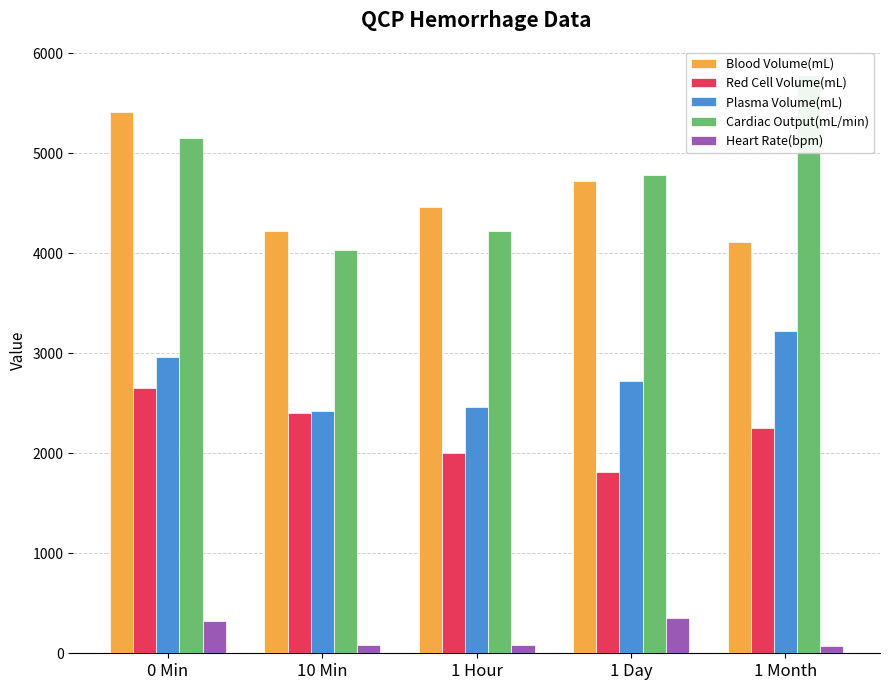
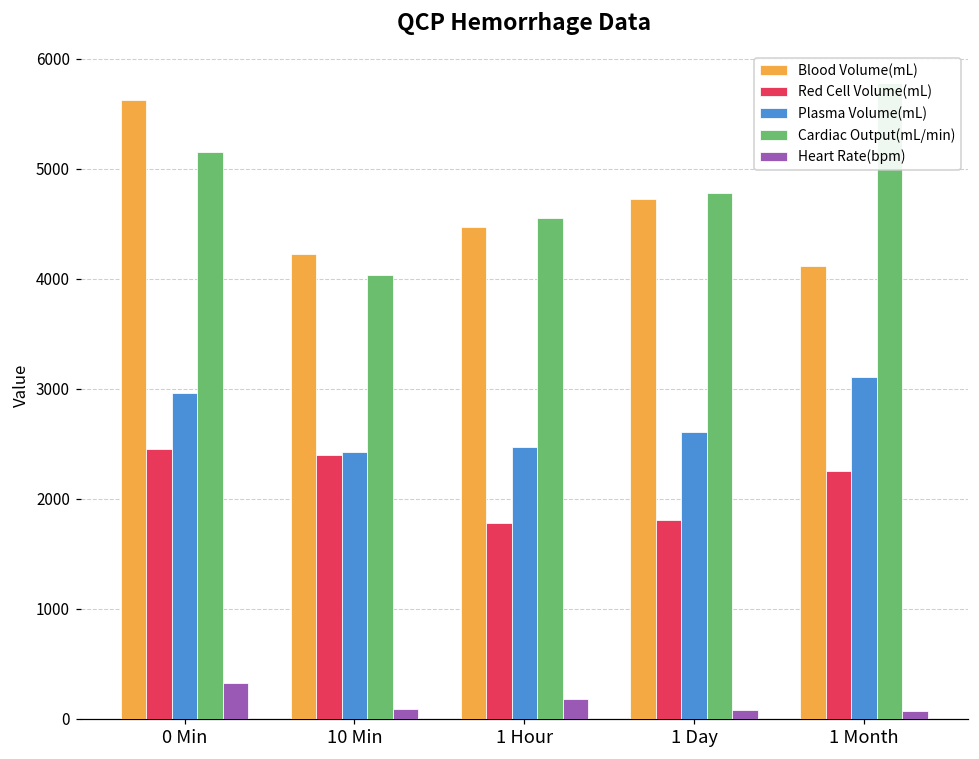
Blood Volume(mL), 0 Min: 5410 -> 5620
Red Cell Volume(mL), 0 Min: 2650 -> 2450
Red Cell Volume(mL), 1 Hour: 2000 -> 1780
Cardiac Output(mL/min), 1 Hour: 4220 -> 4550
Heart Rate(bpm), 1 Hour: 80 -> 180
Plasma Volume(mL), 1 Day: 2720 -> 2610
Heart Rate(bpm), 1 Day: 350 -> 80
Plasma Volume(mL), 1 Month: 3220 -> 3110
